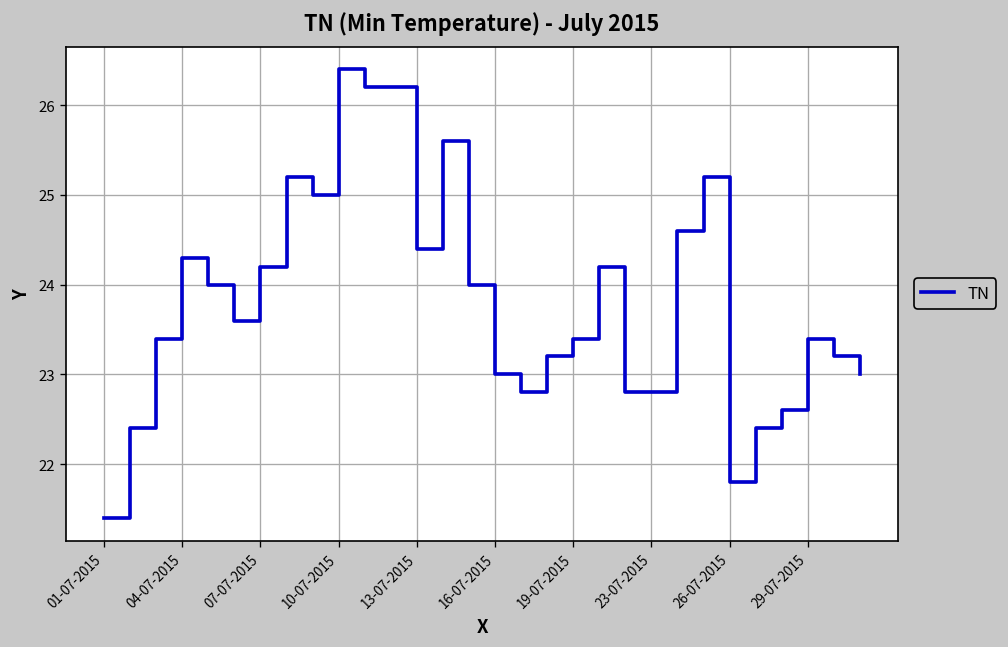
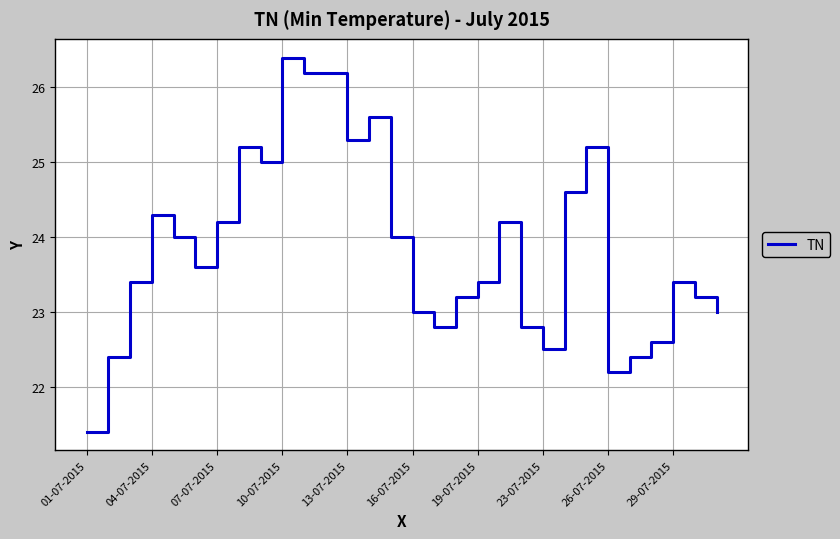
13-07-2015: 24.4 -> 25.3
23-07-2015: 22.8 -> 22.5
26-07-2015: 21.8 -> 22.2
